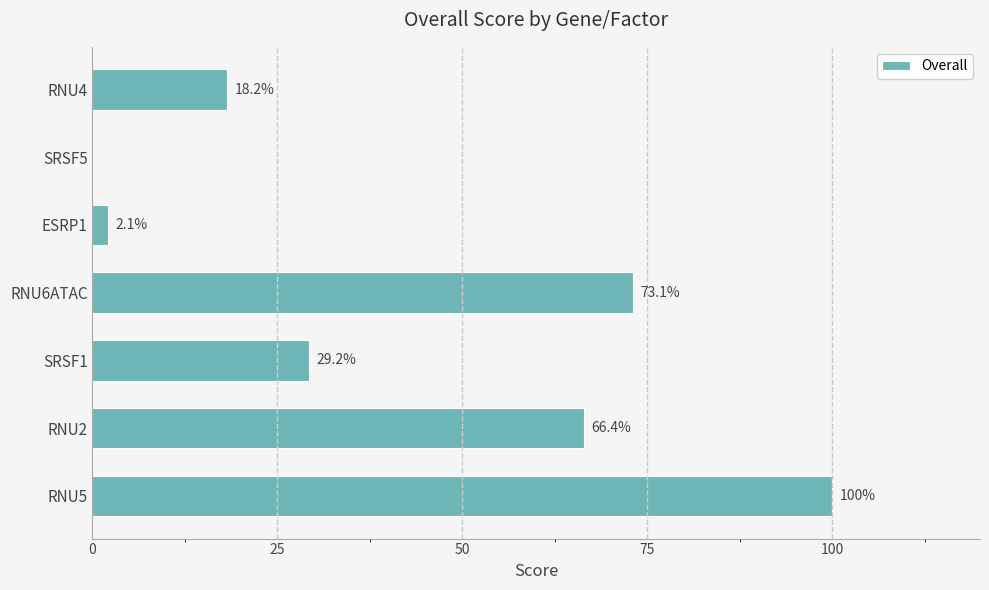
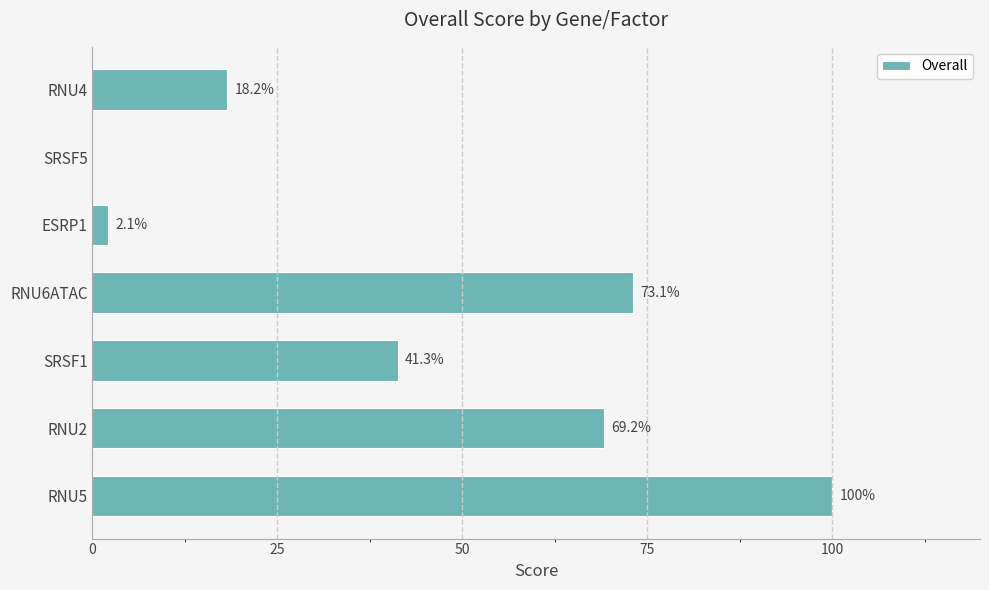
SRSF1: 29.2% -> 41.3%
RNU2: 66.4% -> 69.2%
